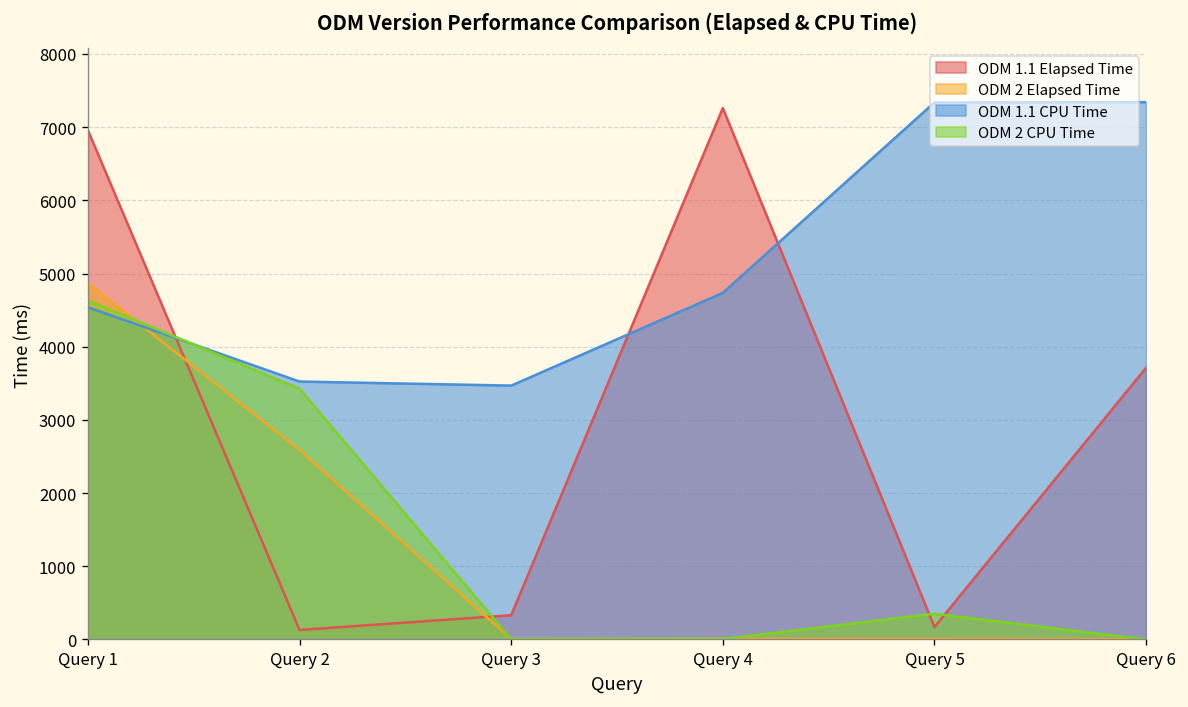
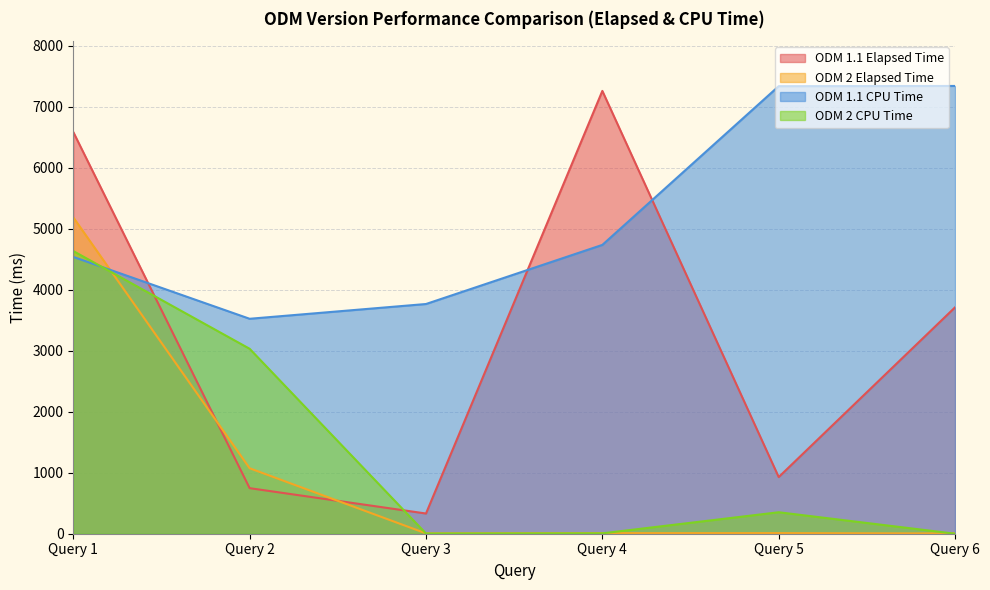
ODM 1.1 Elapsed Time, Query 1: 7000 -> 6600
ODM 2 Elapsed Time, Query 1: 4900 -> 5200
ODM 1.1 Elapsed Time, Query 2: 100 -> 700
ODM 2 Elapsed Time, Query 2: 2600 -> 1100
ODM 2 CPU Time, Query 2: 3400 -> 3000
ODM 1.1 CPU Time, Query 3: 3500 -> 3800
ODM 1.1 Elapsed Time, Query 5: 200 -> 900
